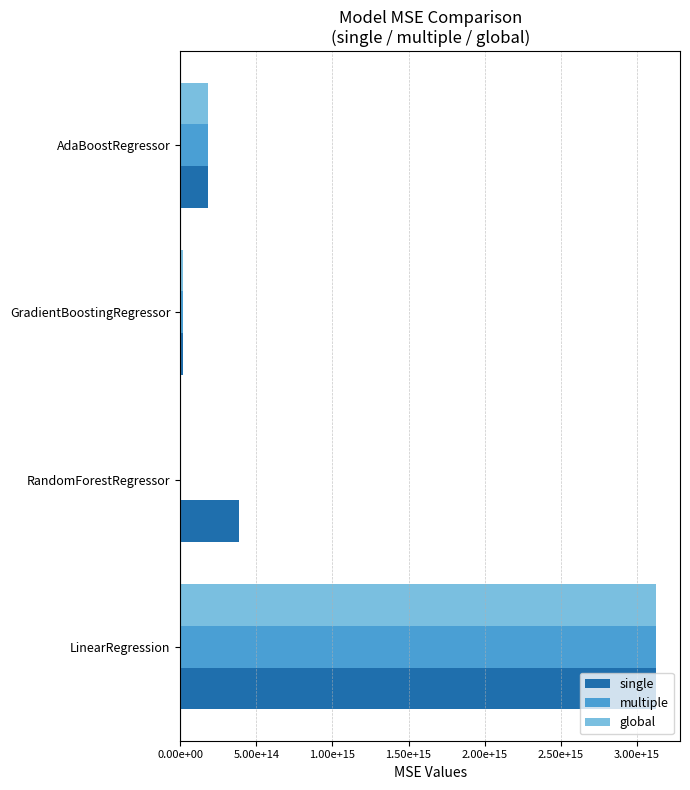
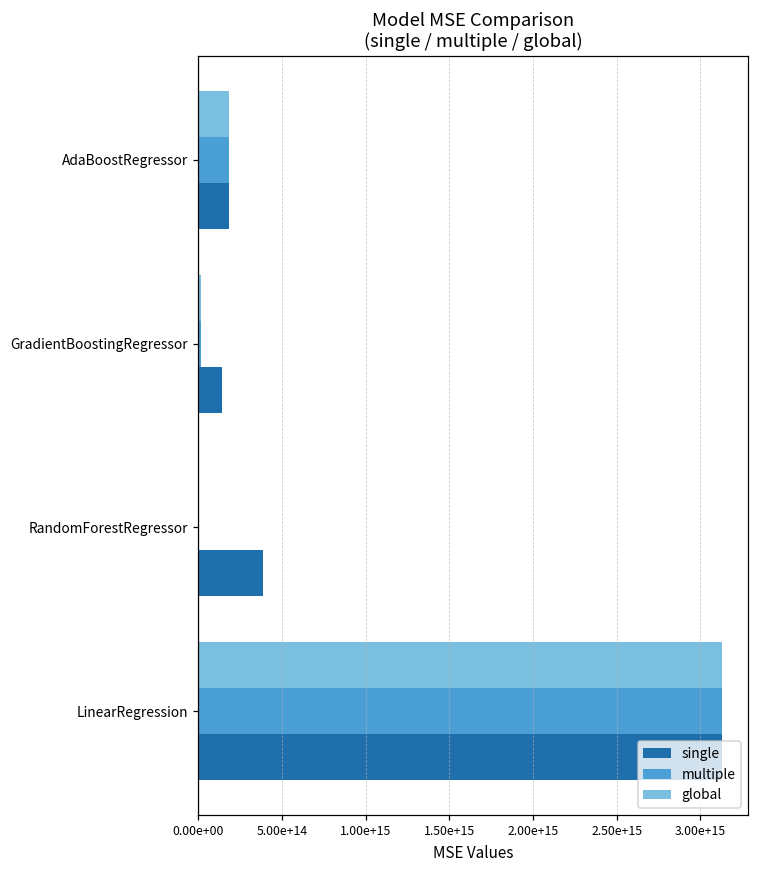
single, GradientBoostingRegressor: 20000000000000 -> 140000000000000
